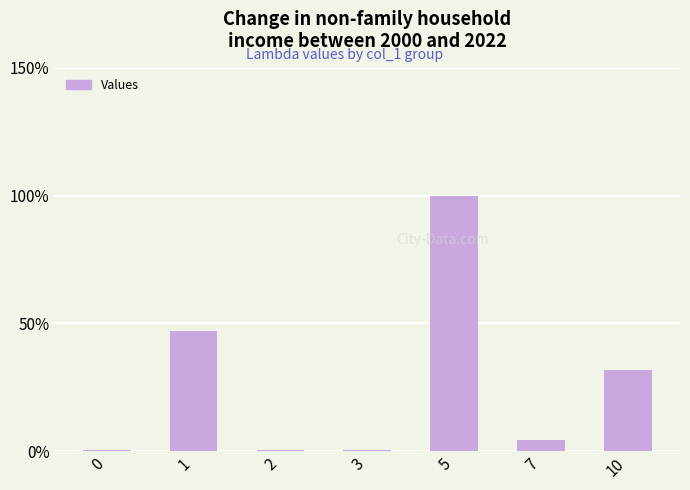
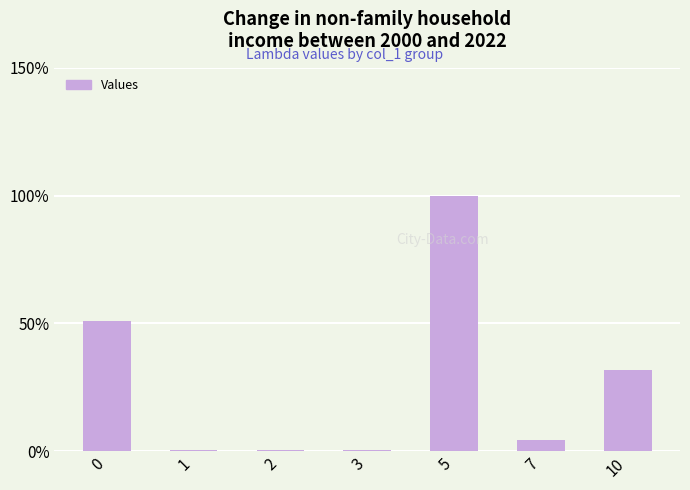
0: 0% -> 51%
1: 47% -> 0%
